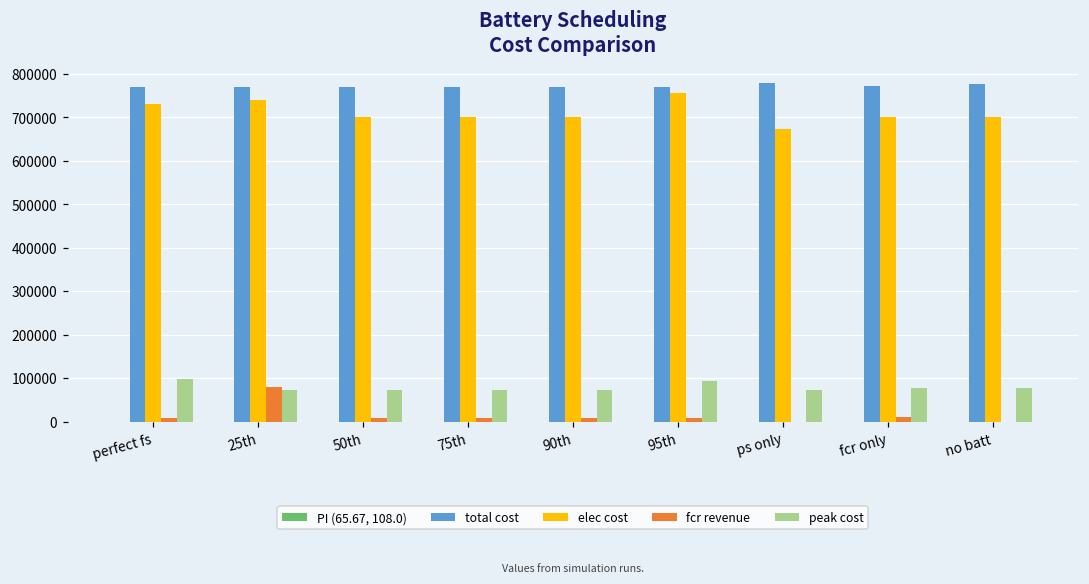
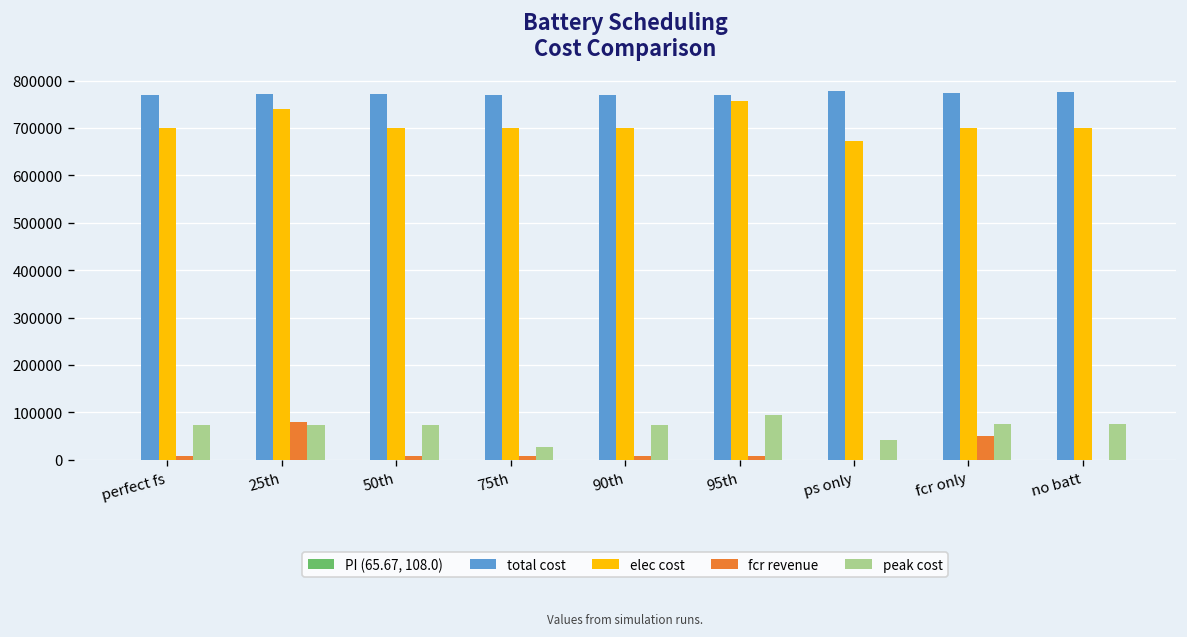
elec cost, perfect fs: 730000 -> 700000
peak cost, perfect fs: 100000 -> 70000
peak cost, 75th: 70000 -> 30000
peak cost, ps only: 70000 -> 40000
fcr revenue, fcr only: 10000 -> 50000
